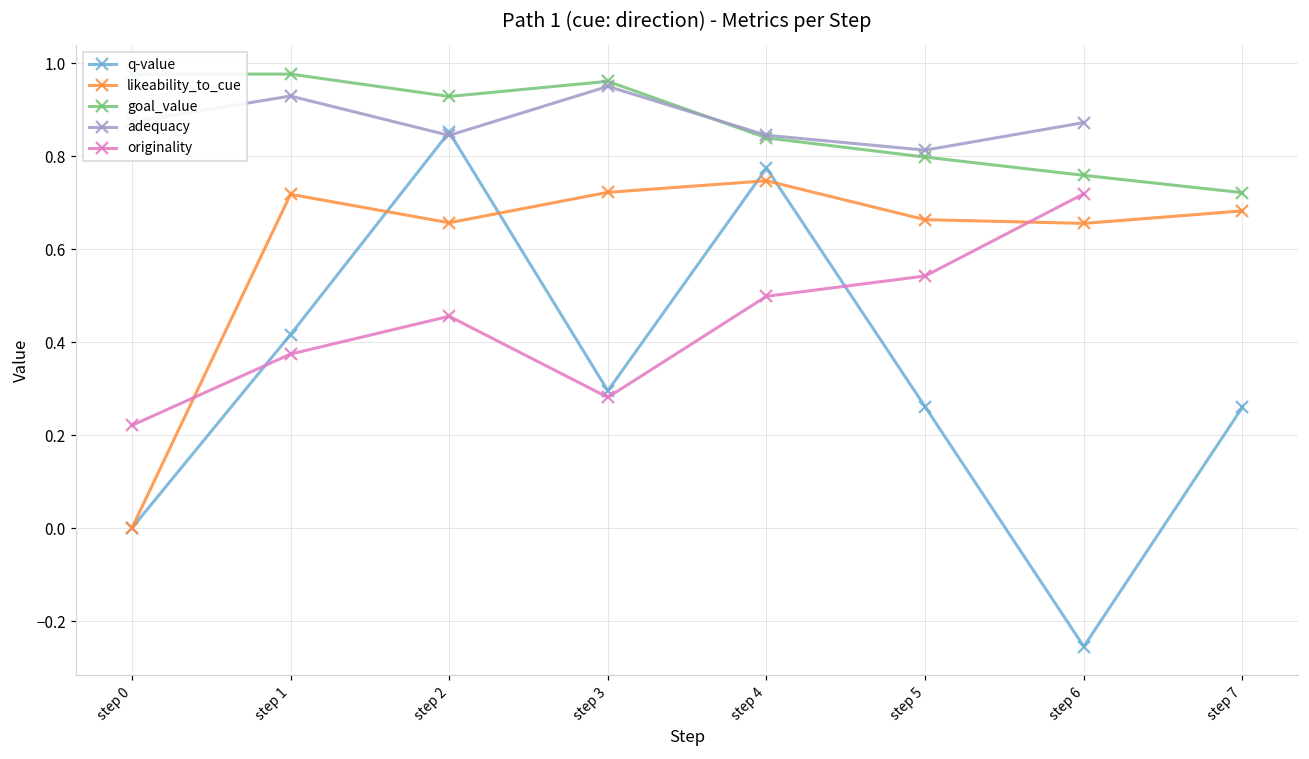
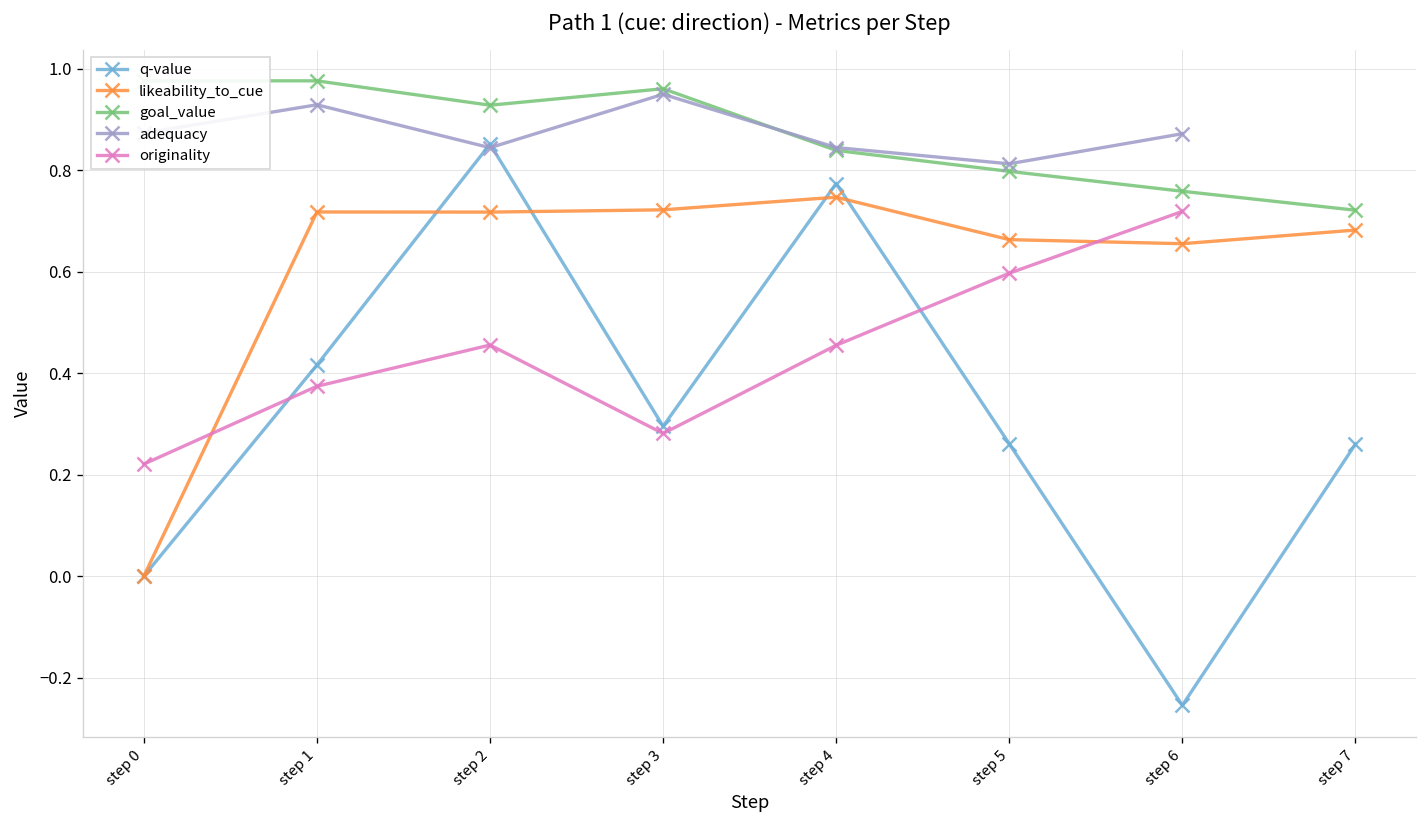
likeability_to_cue, step 2: 0.66 -> 0.72
originality, step 4: 0.50 -> 0.46
originality, step 5: 0.54 -> 0.60
